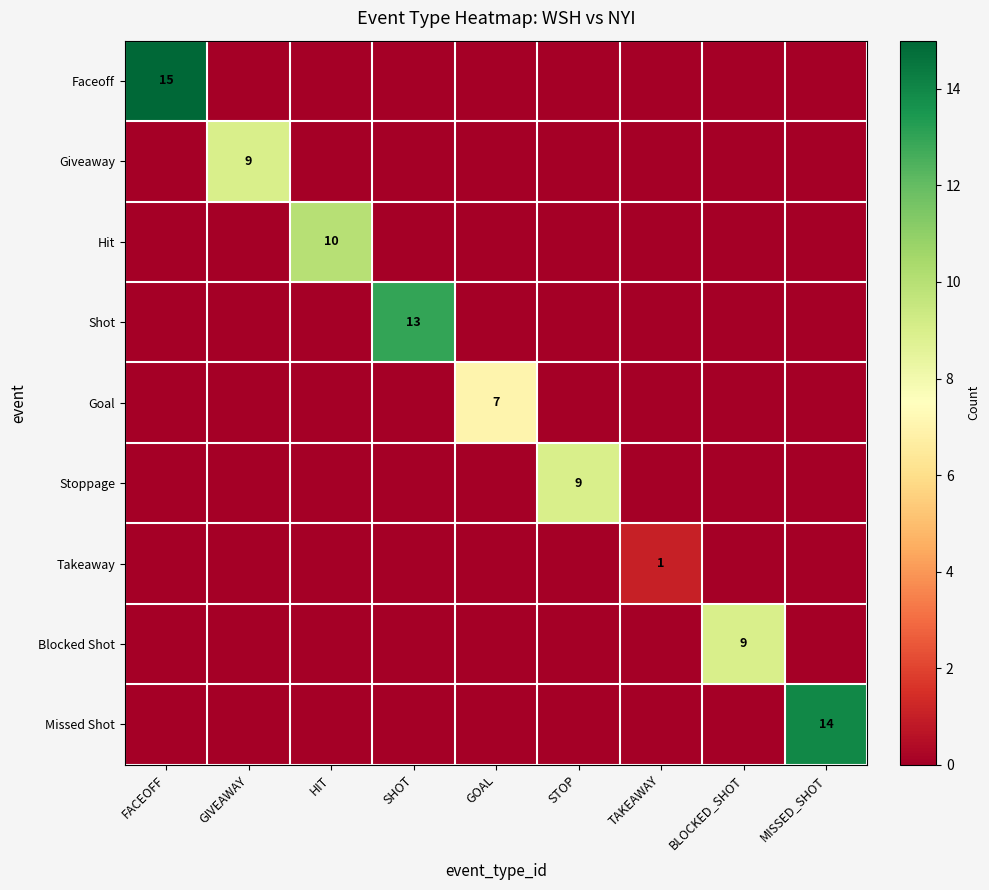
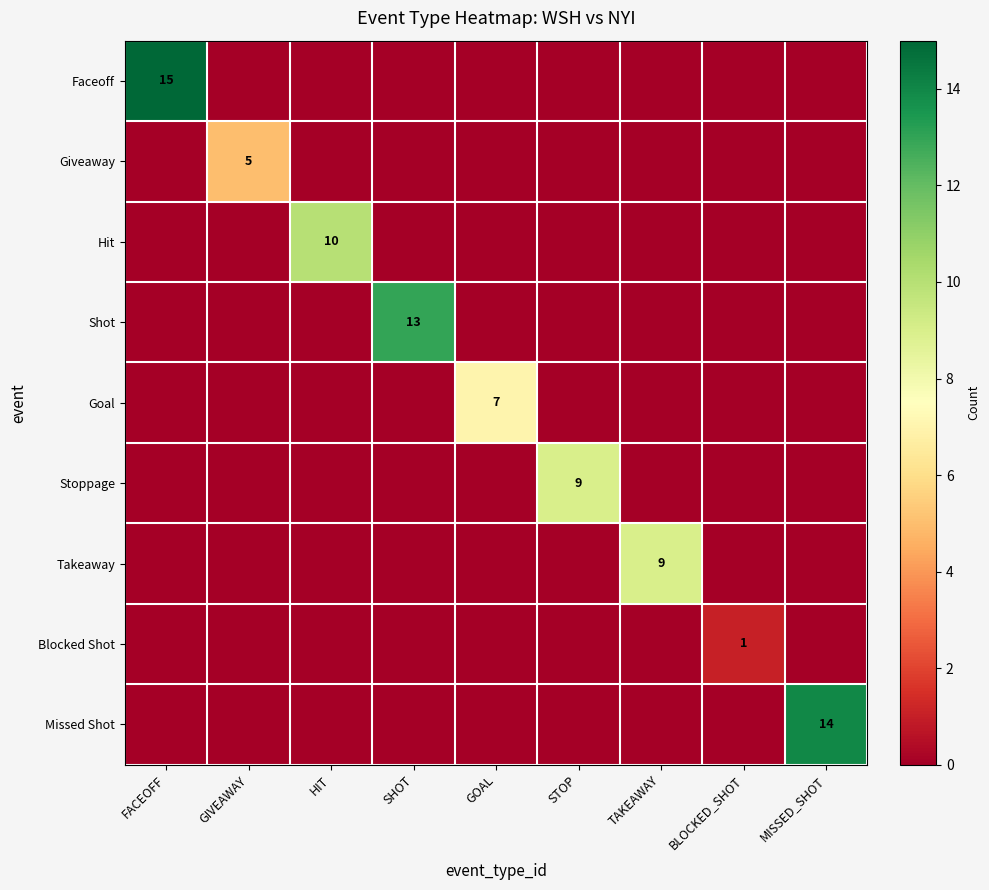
Giveaway, GIVEAWAY: 9 -> 5
Takeaway, TAKEAWAY: 1 -> 9
Blocked Shot, BLOCKED_SHOT: 9 -> 1
